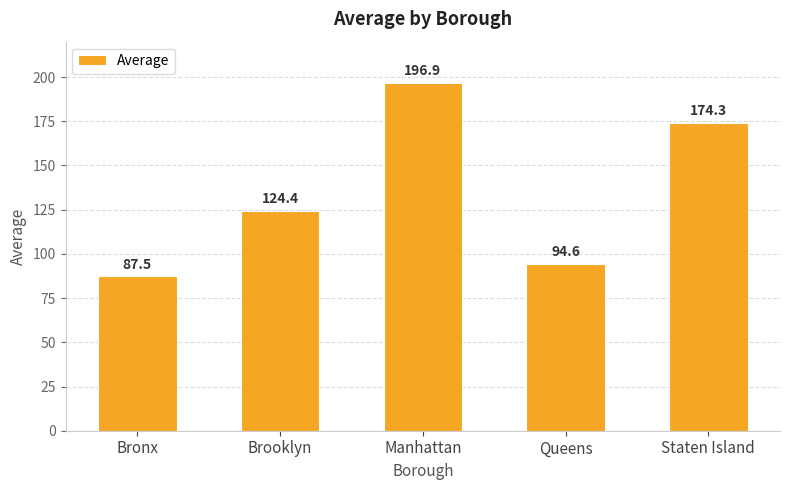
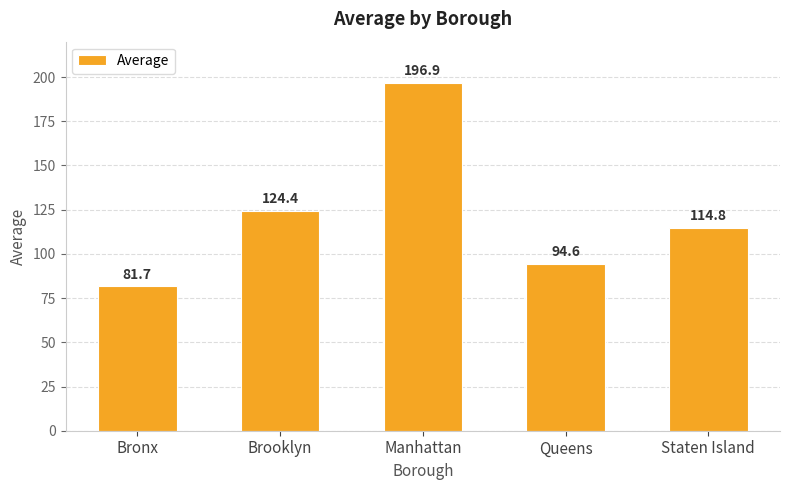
Bronx: 87.5 -> 81.7
Staten Island: 174.3 -> 114.8
